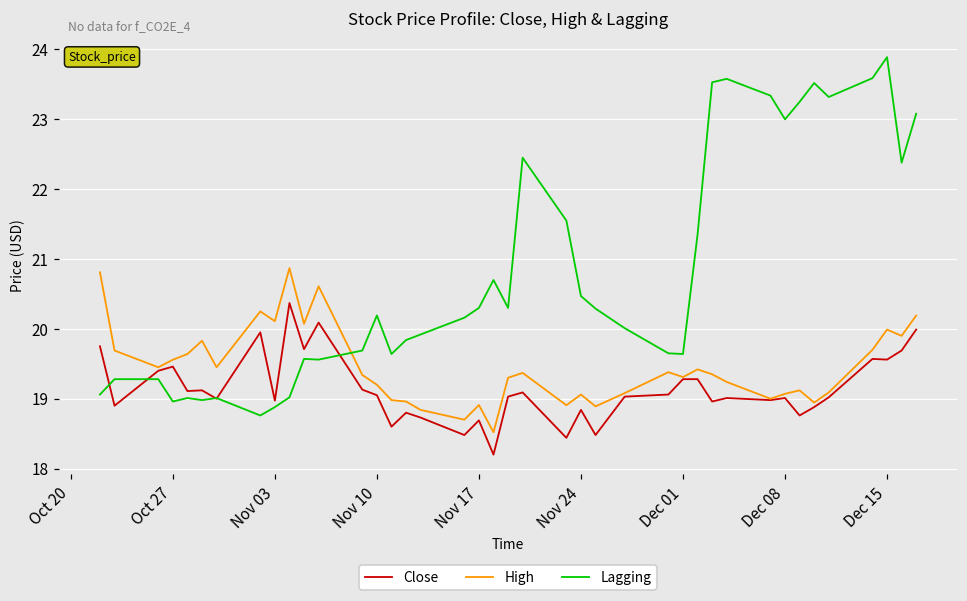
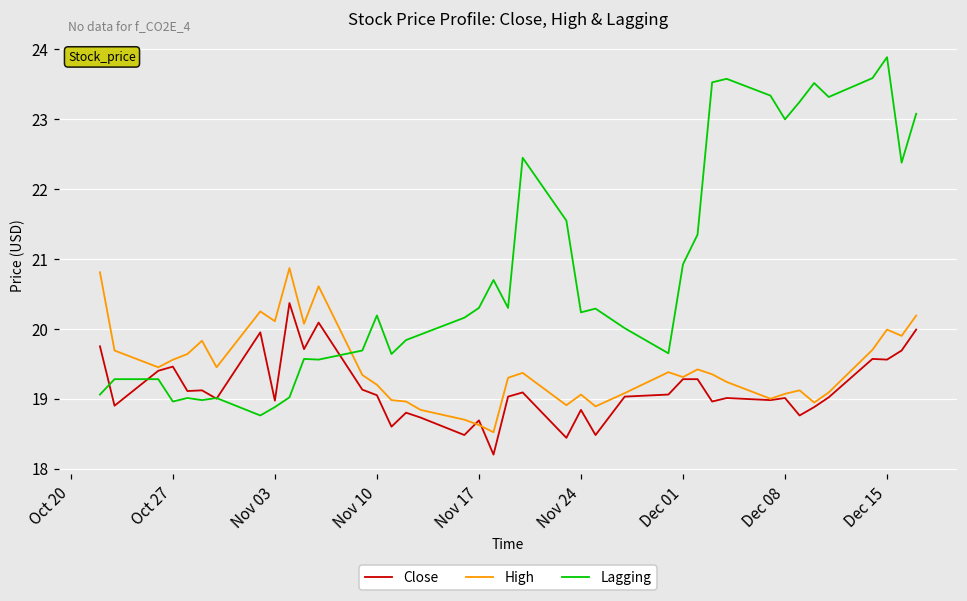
High, Nov 17: 18.9 -> 18.6
Lagging, Nov 24: 20.5 -> 20.2
Lagging, Dec 01: 19.6 -> 20.9
